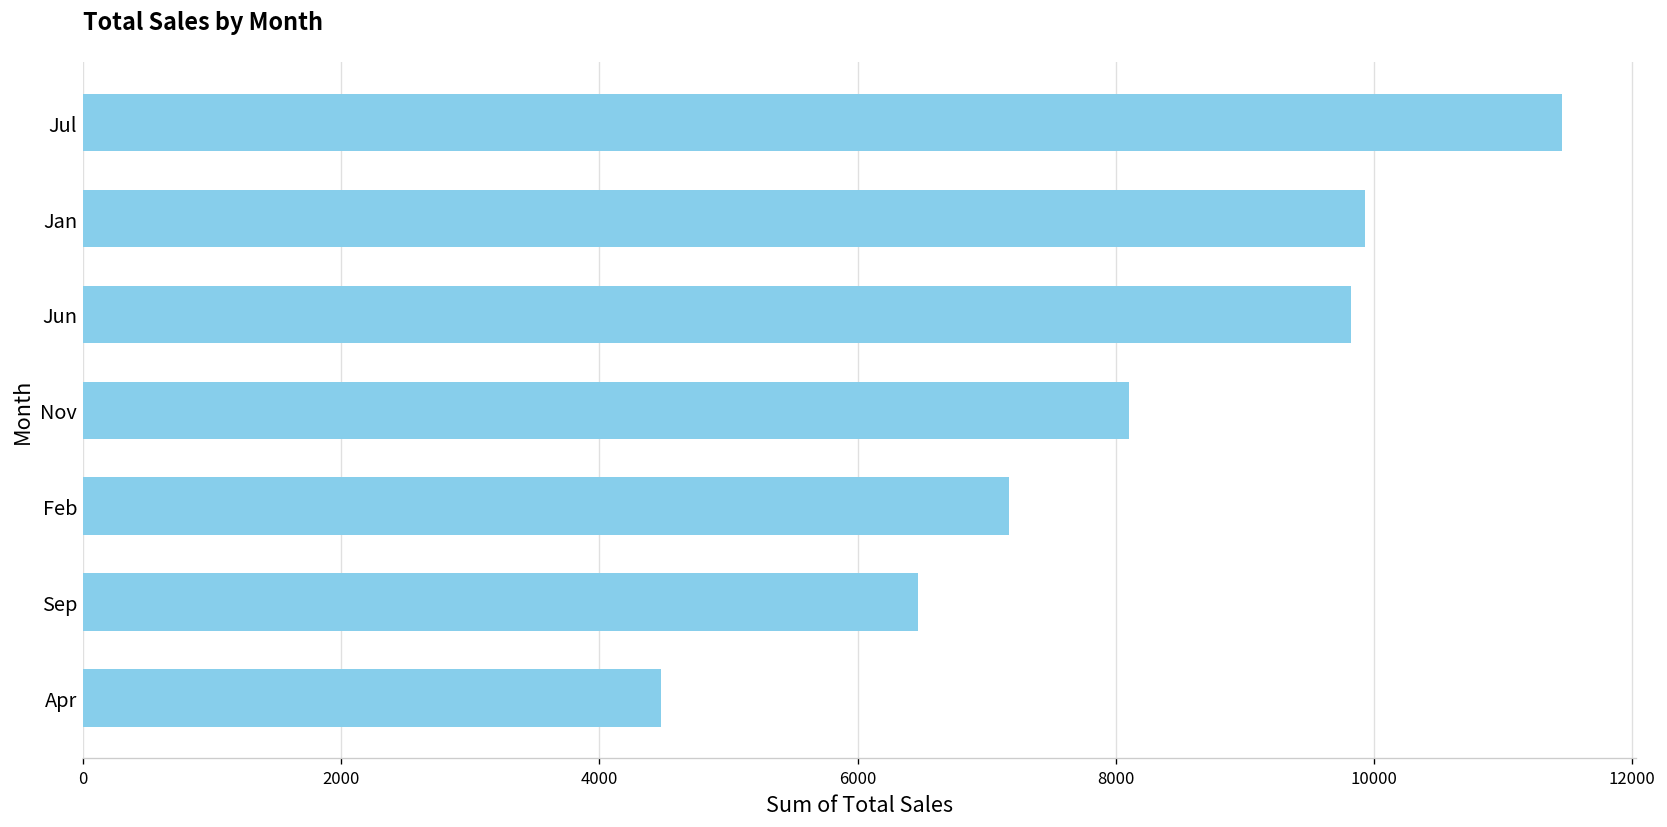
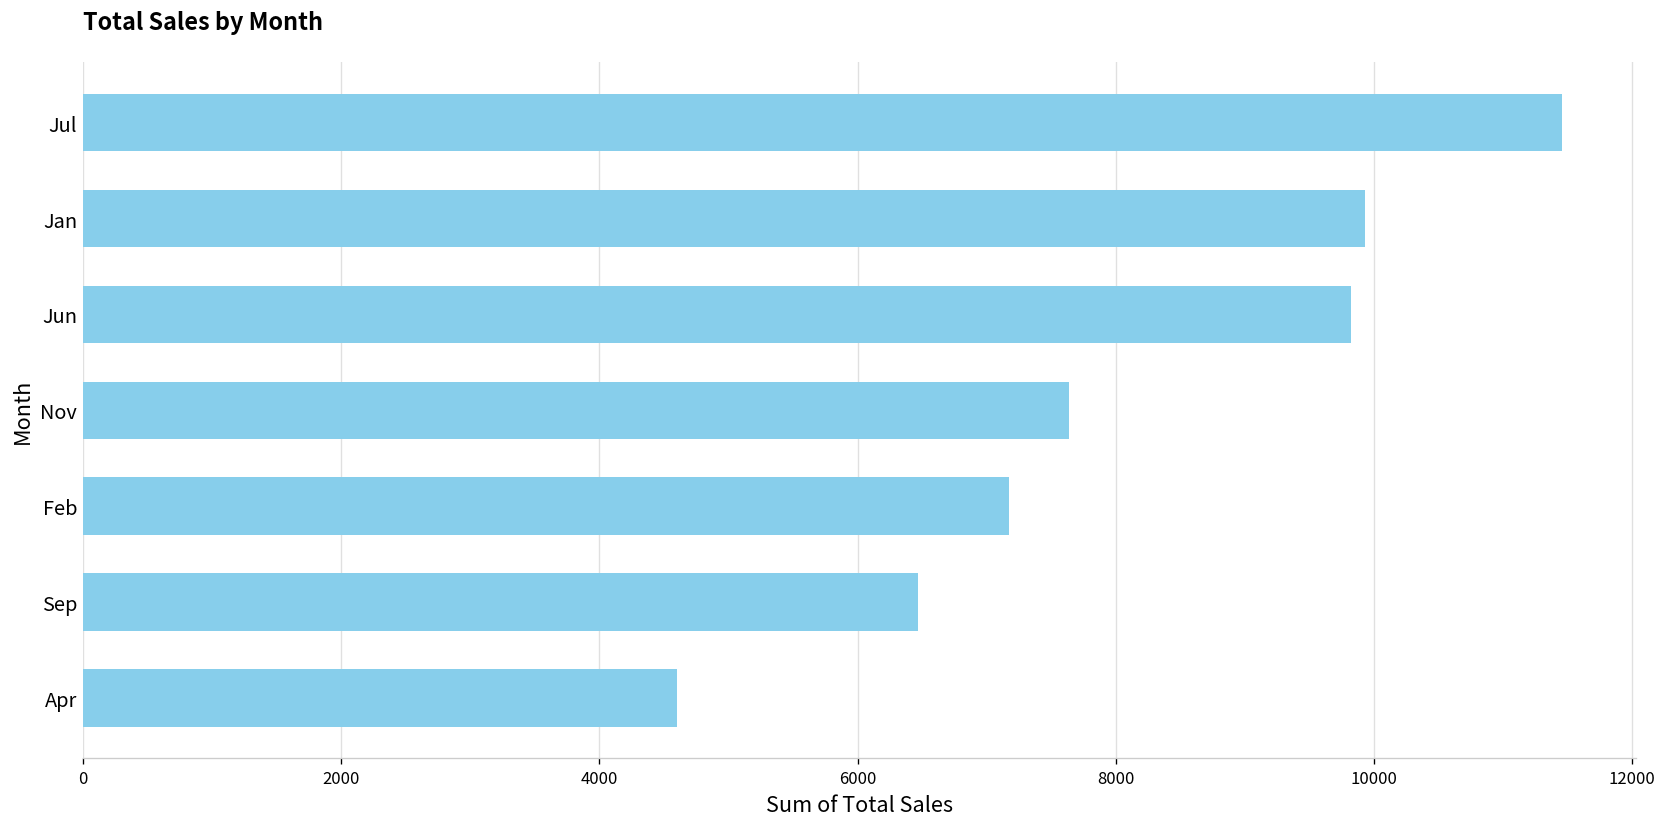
Nov: 8100 -> 7640
Apr: 4480 -> 4610
